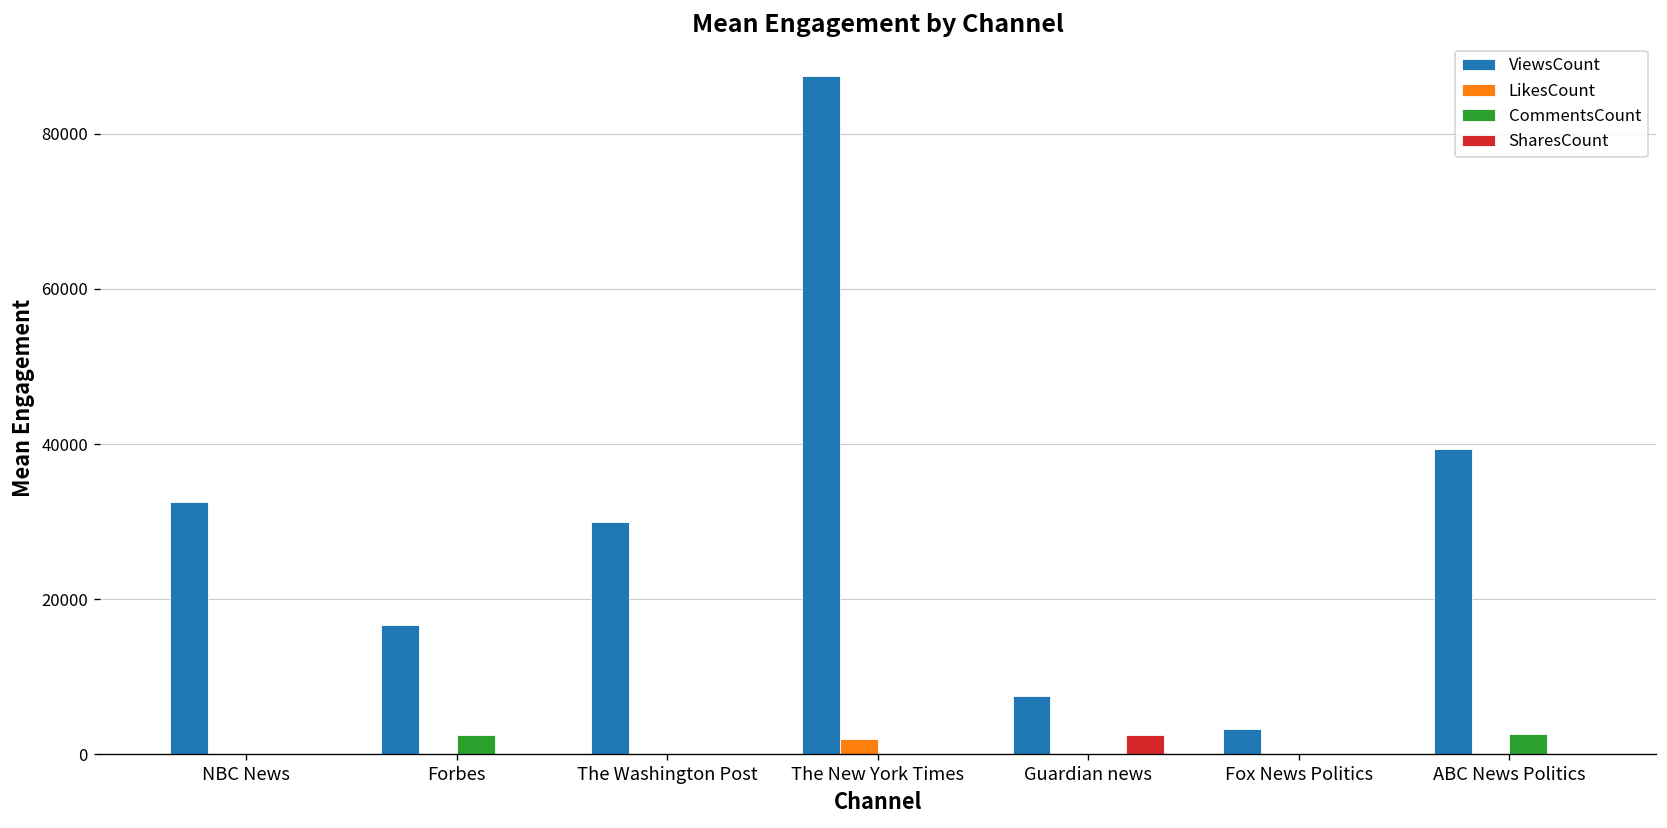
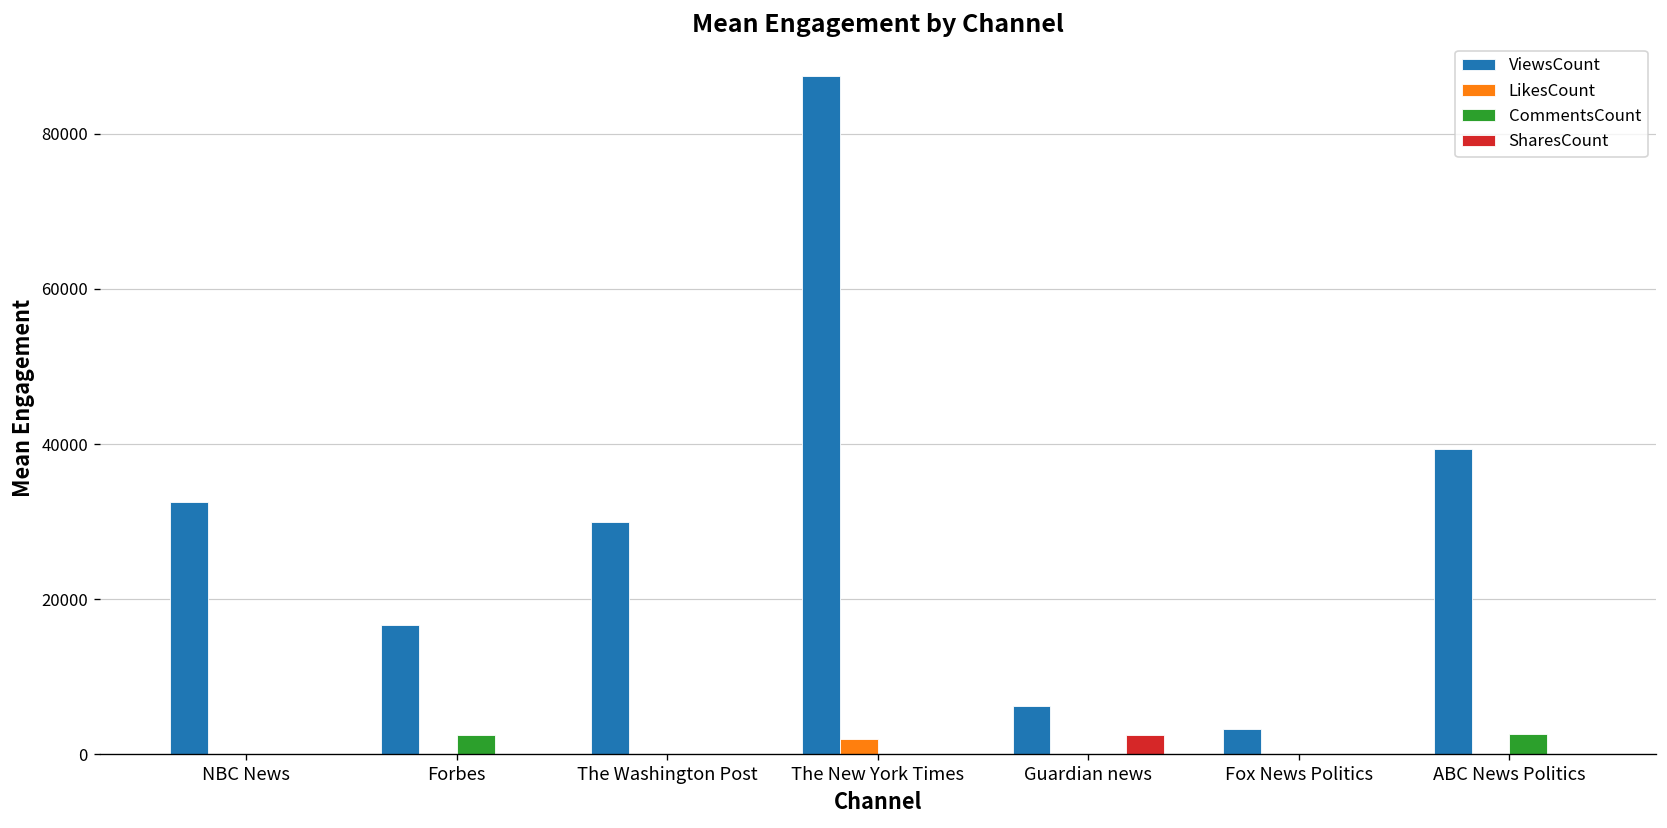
ViewsCount, Guardian news: 8000 -> 6000
